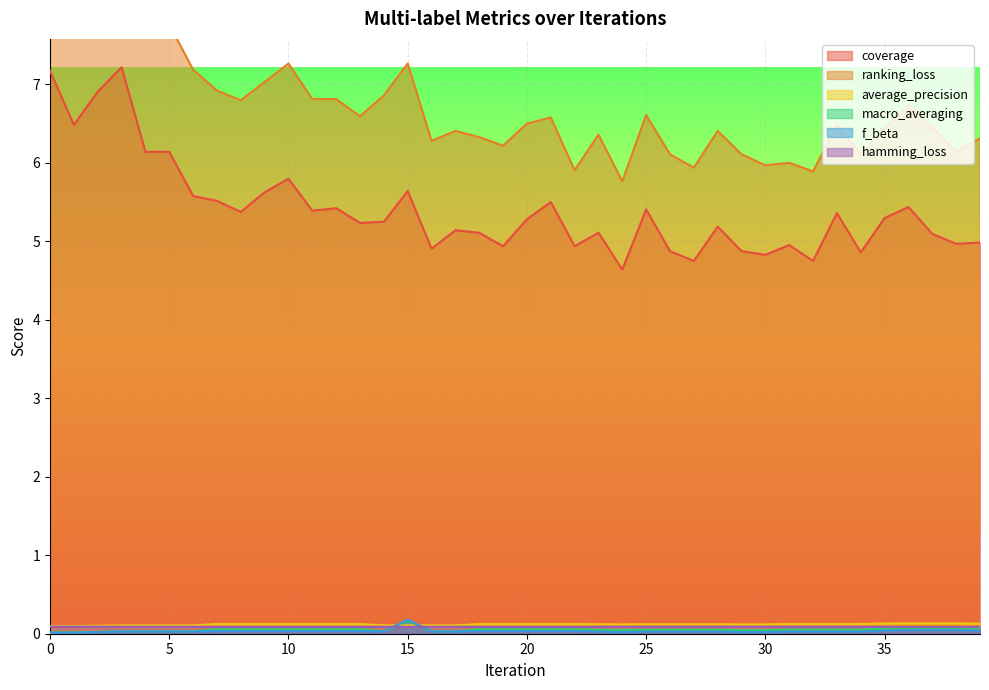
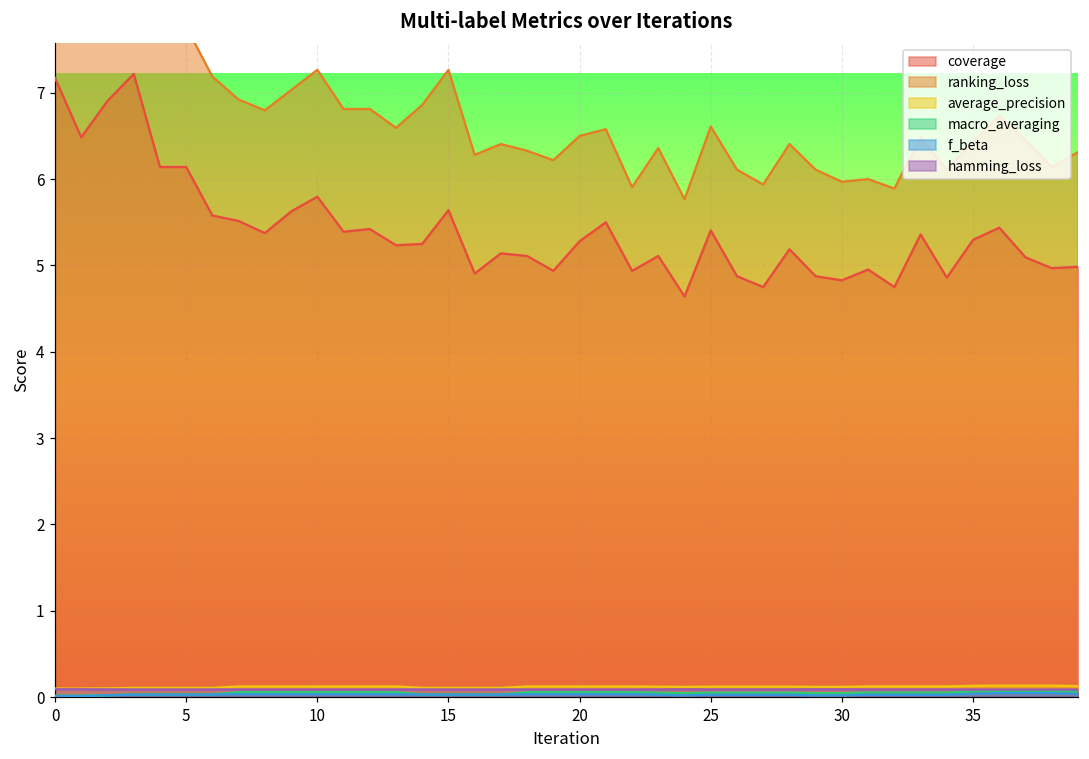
macro_averaging, 15: 0.2 -> 0.0
f_beta, 15: 0.2 -> 0.0
